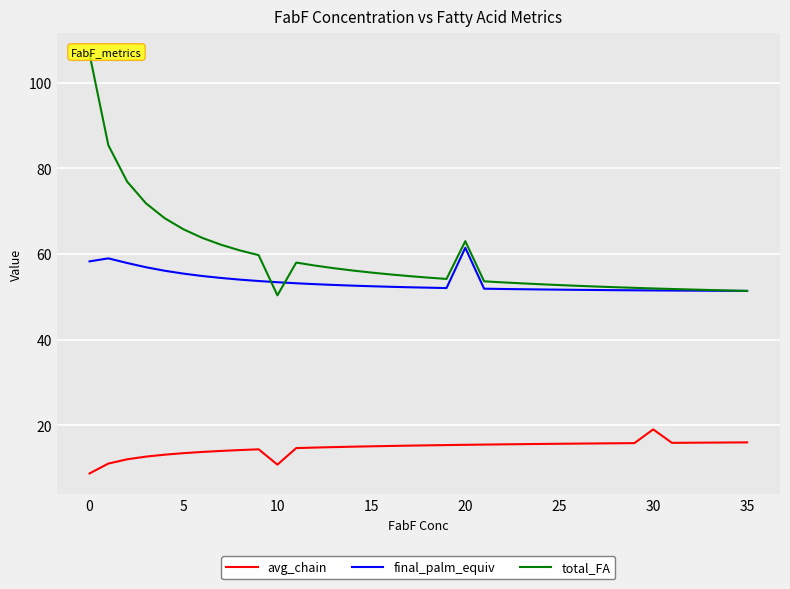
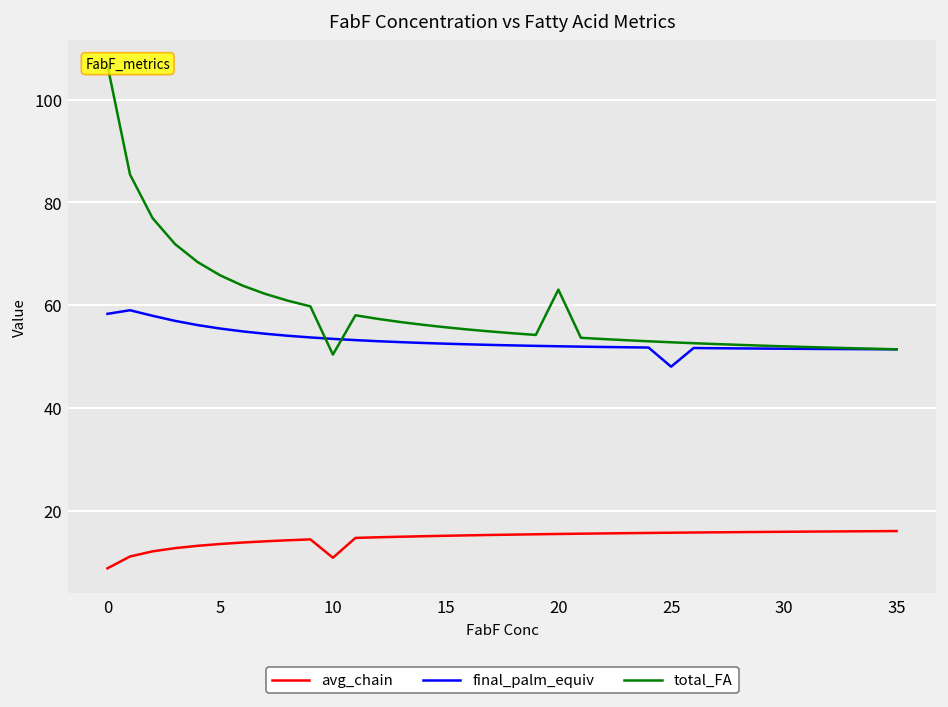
final_palm_equiv, 20: 61 -> 52
final_palm_equiv, 25: 52 -> 48
avg_chain, 30: 19 -> 16
